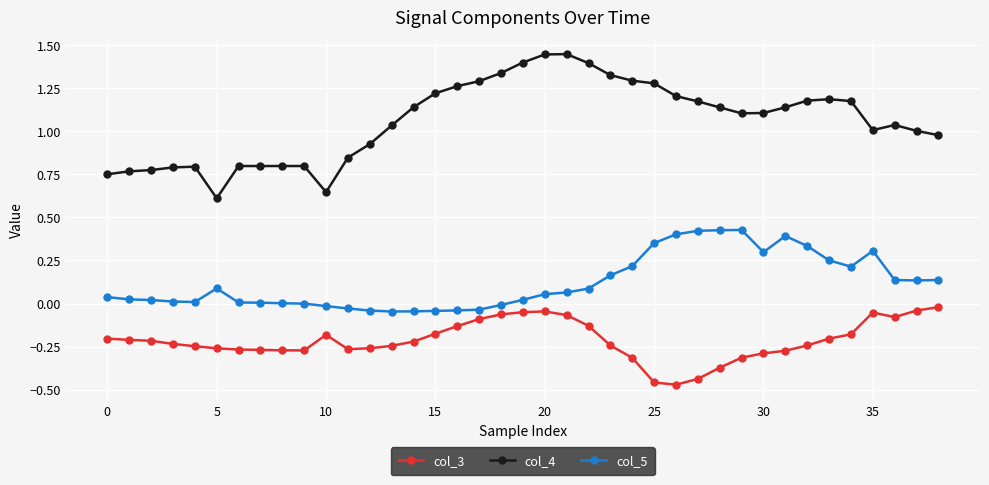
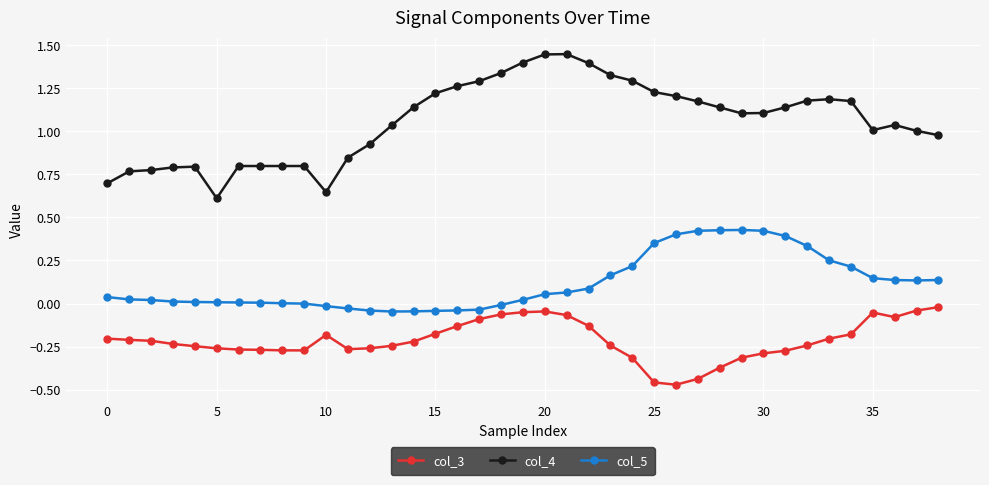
col_4, 0: 0.75 -> 0.70
col_5, 5: 0.09 -> 0.01
col_4, 25: 1.28 -> 1.23
col_5, 30: 0.30 -> 0.42
col_5, 35: 0.31 -> 0.15
